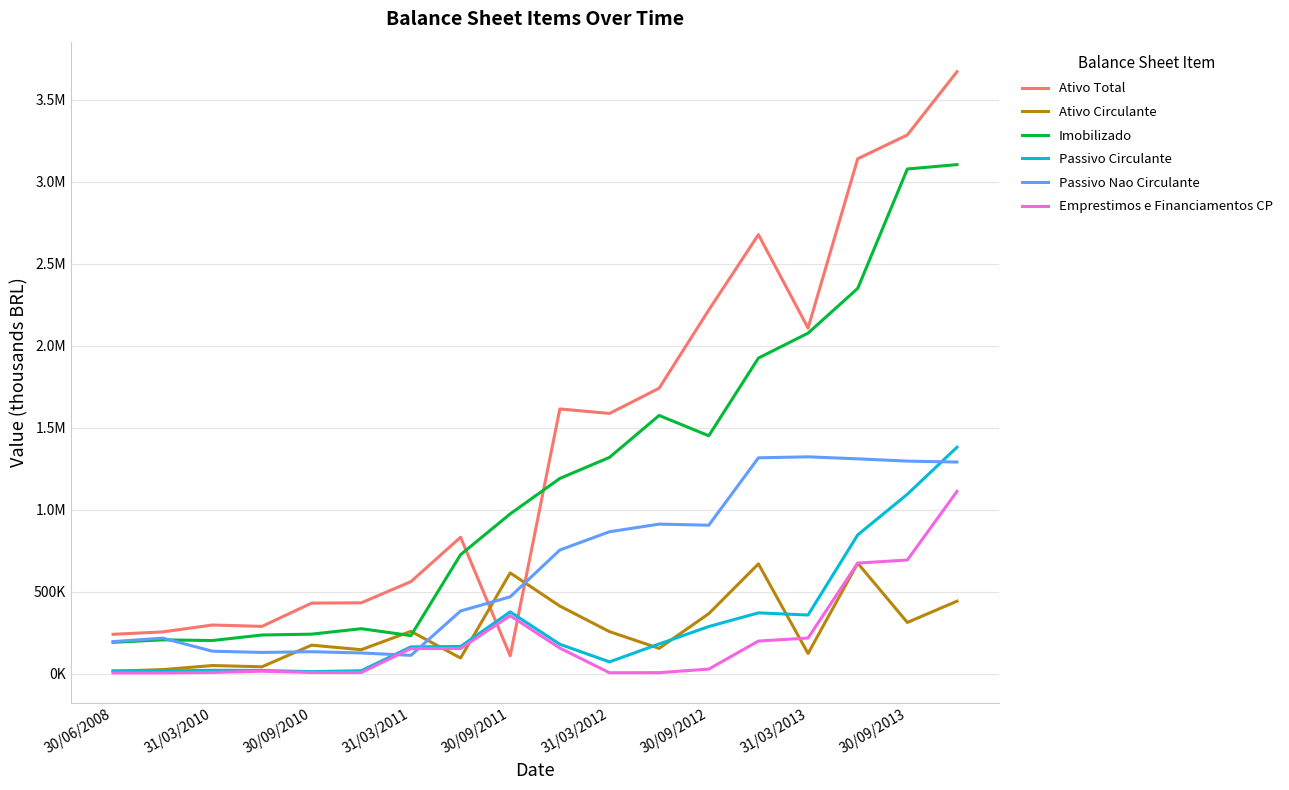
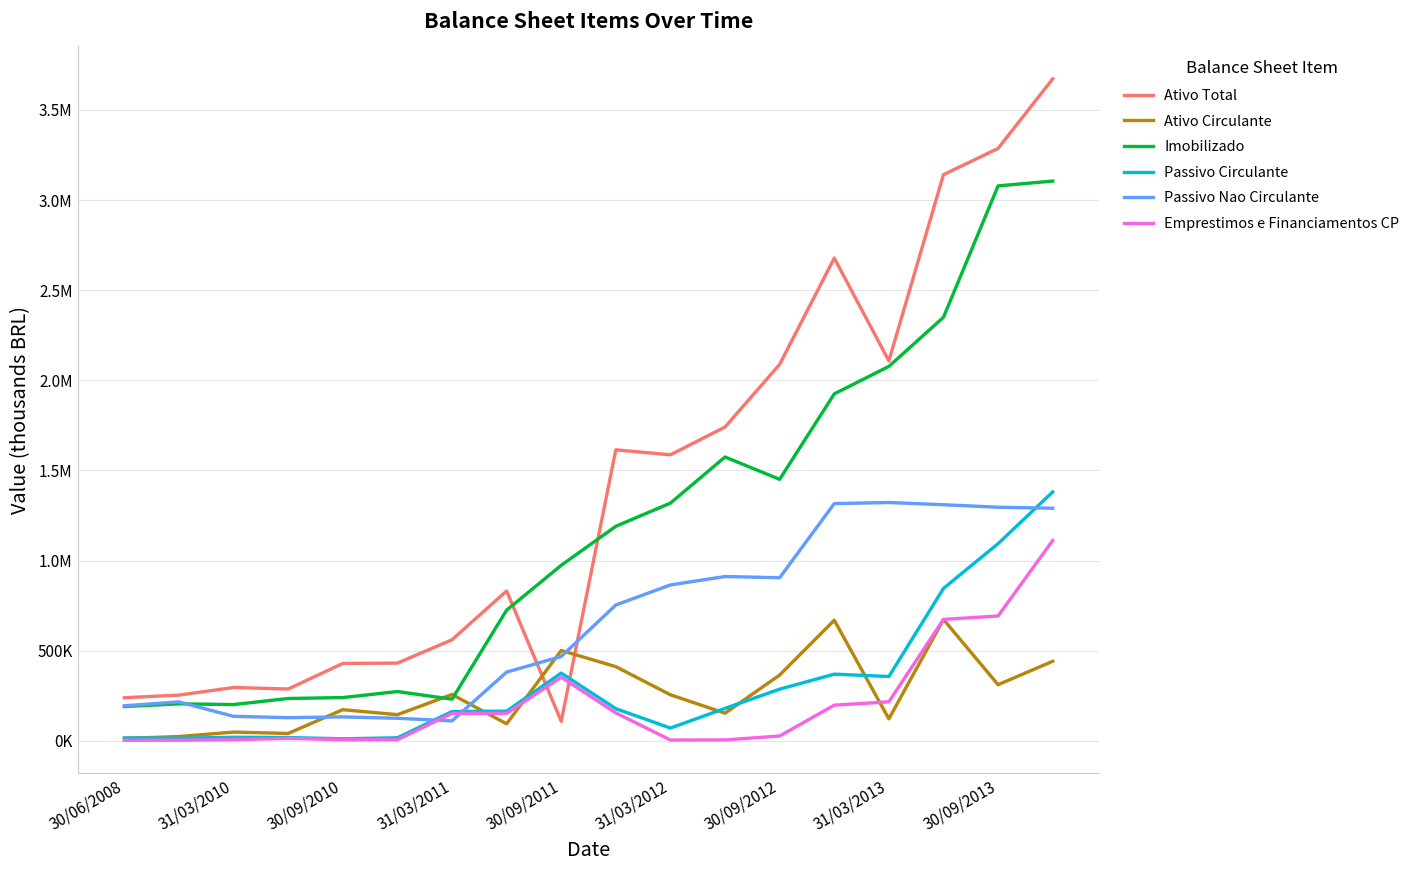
Ativo Circulante, 30/09/2011: 610000 -> 500000
Ativo Total, 30/09/2012: 2220000 -> 2090000
